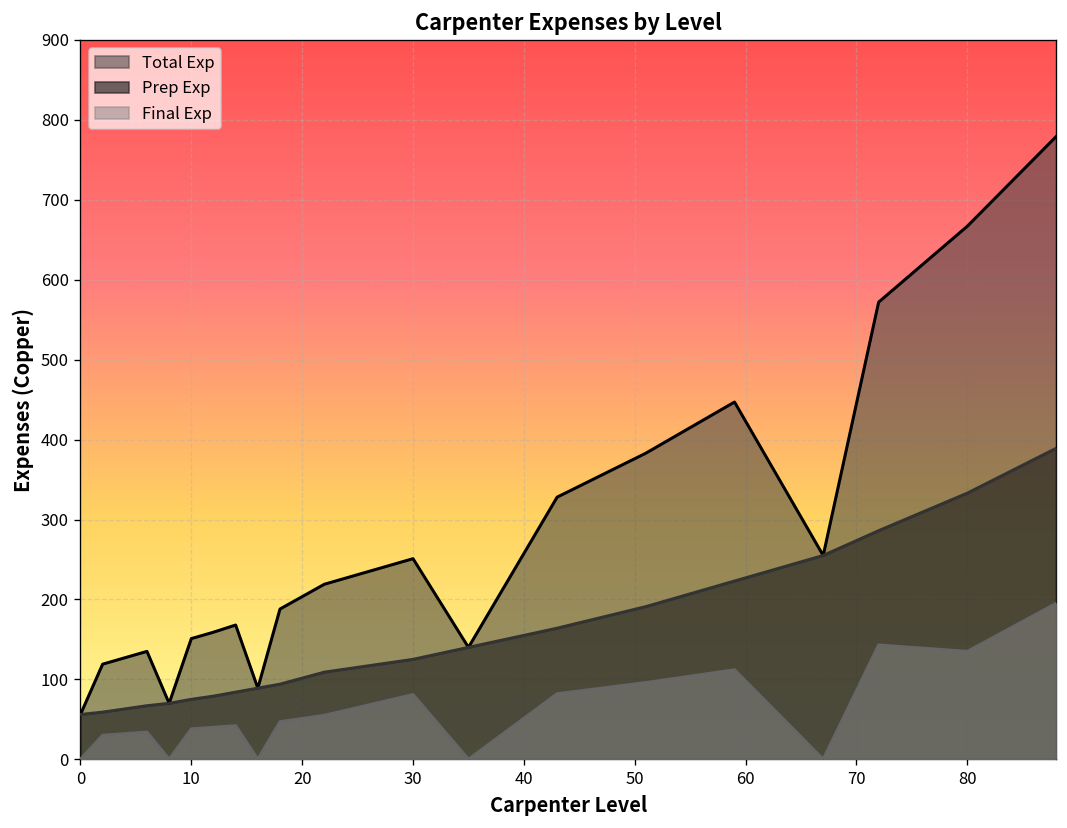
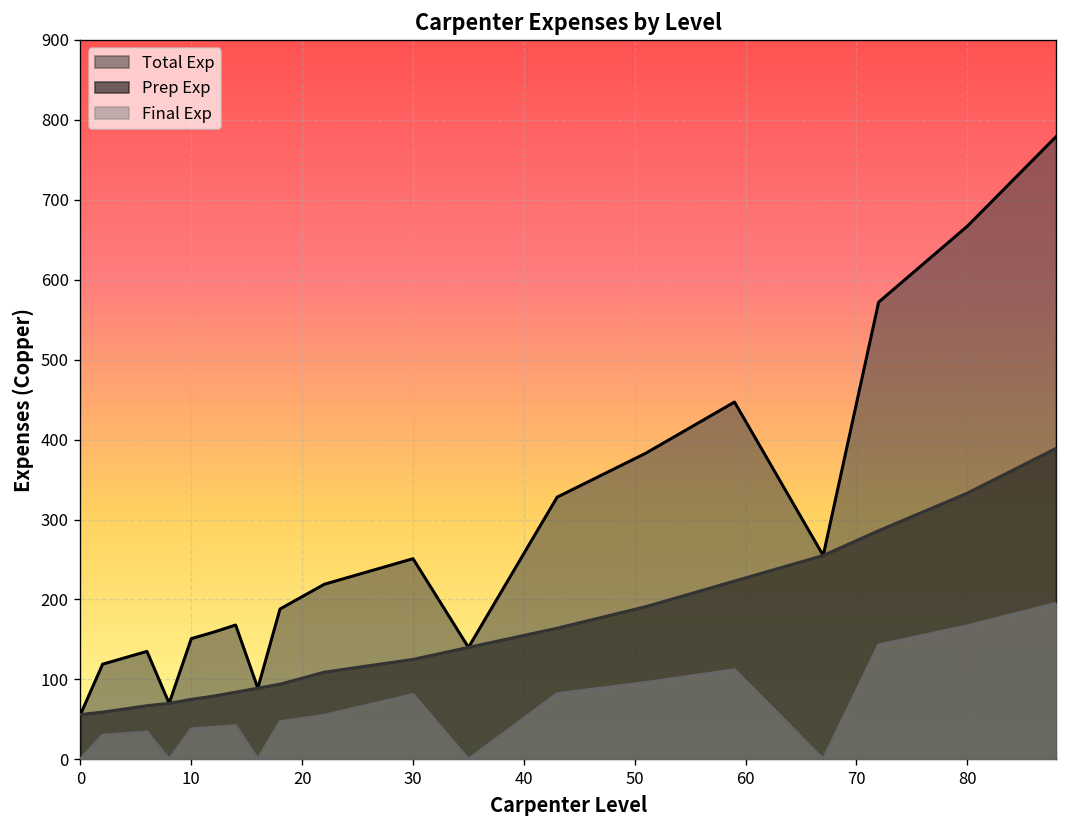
Final Exp, 80: 140 -> 170
